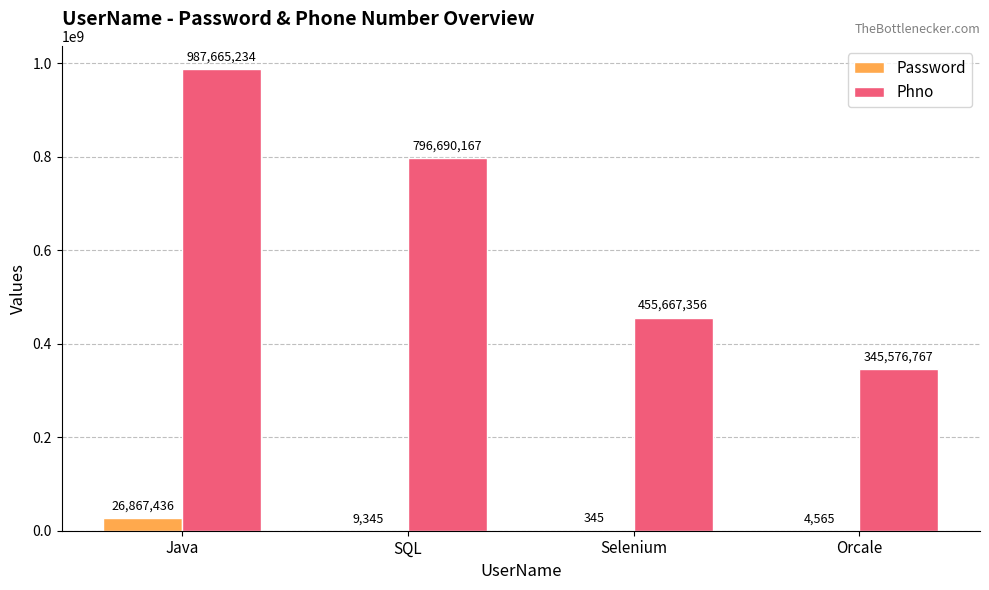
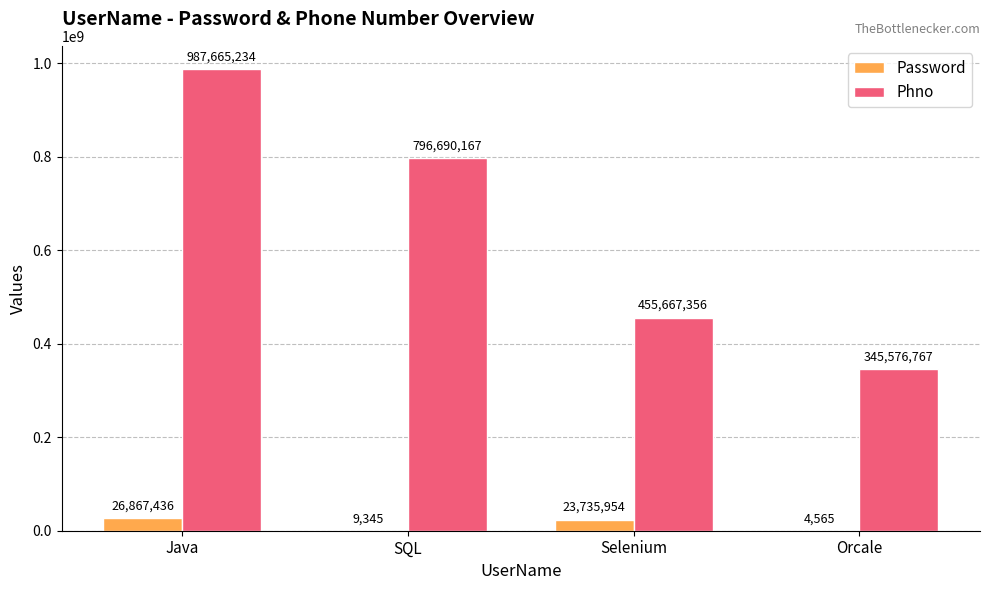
Password, Selenium: 345 -> 23,735,954
